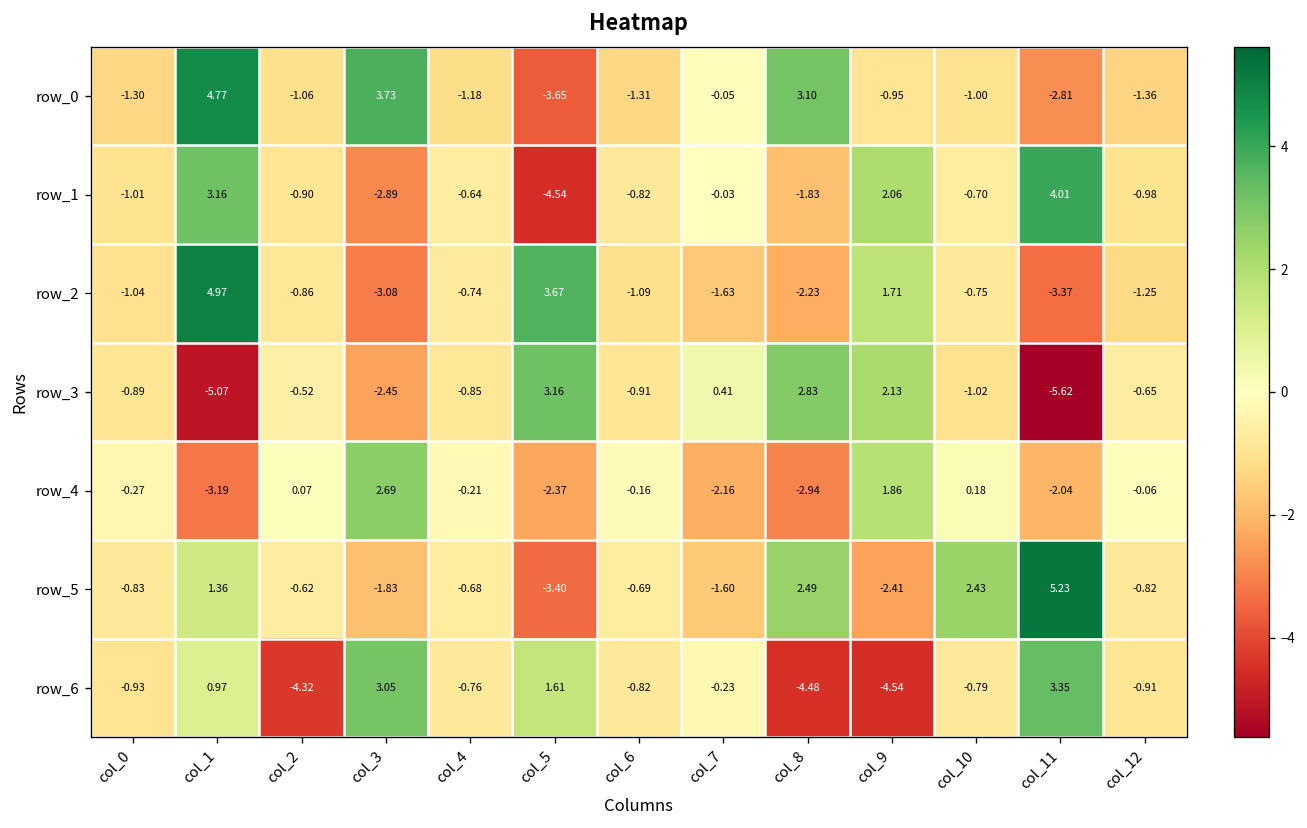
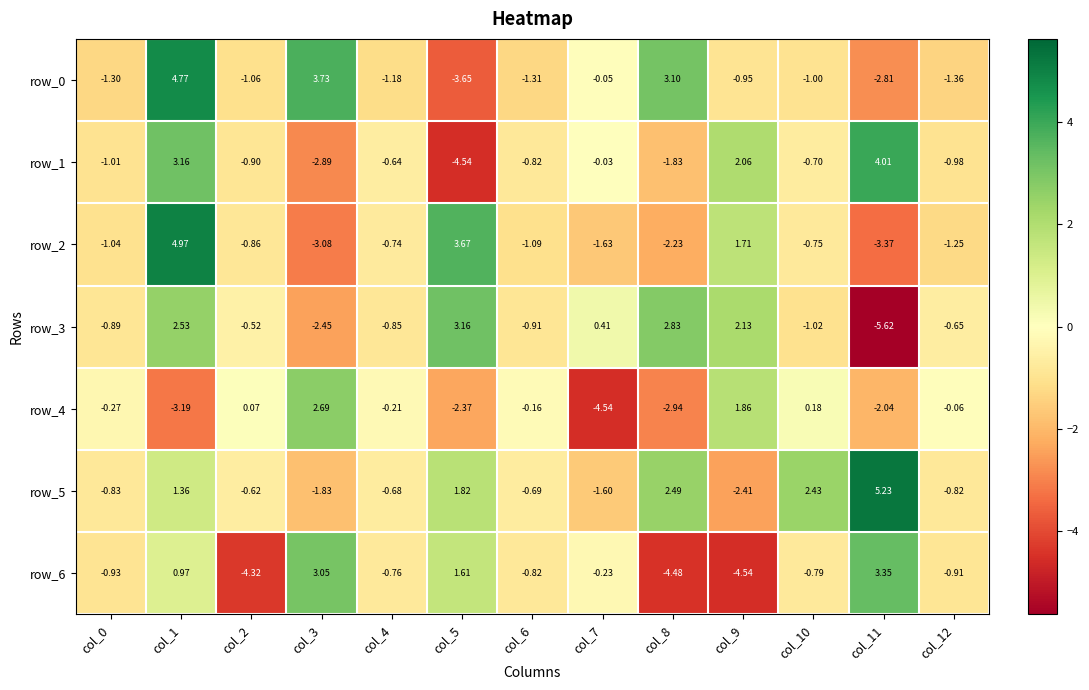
row_3, col_1: -5.07 -> 2.53
row_4, col_7: -2.16 -> -4.54
row_5, col_5: -3.40 -> 1.82
